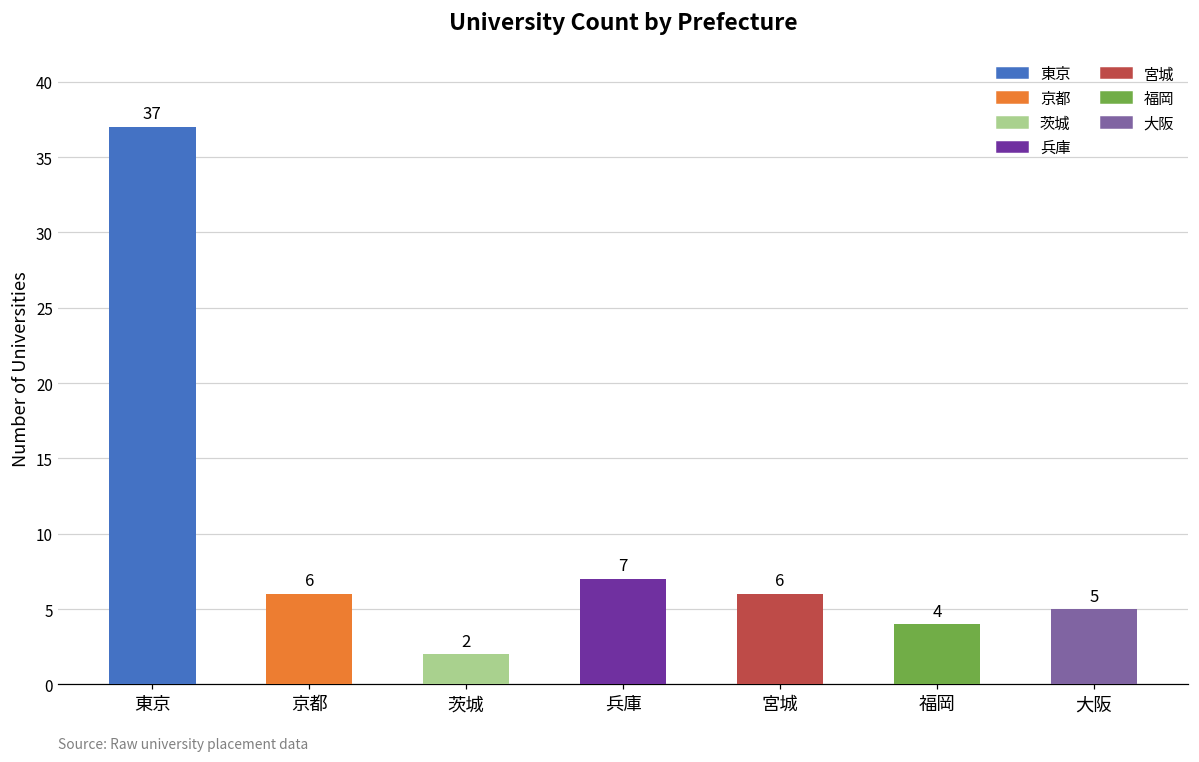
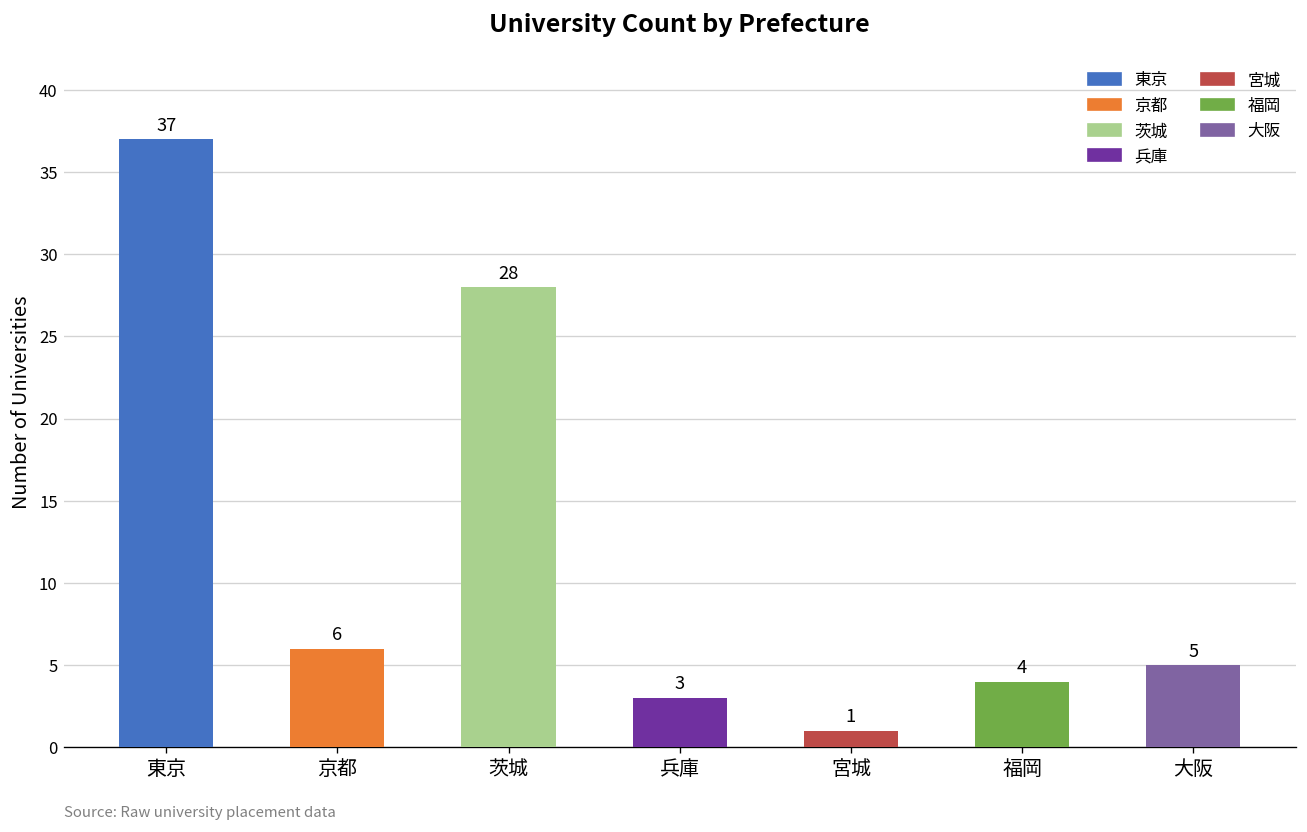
茨城: 2 -> 28
兵庫: 7 -> 3
宮城: 6 -> 1
